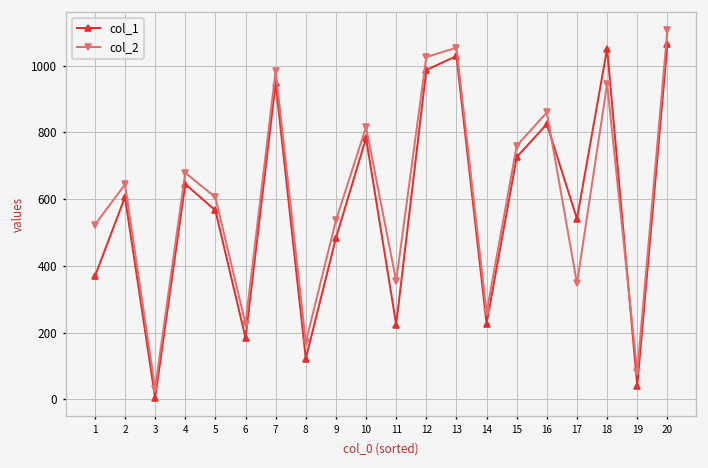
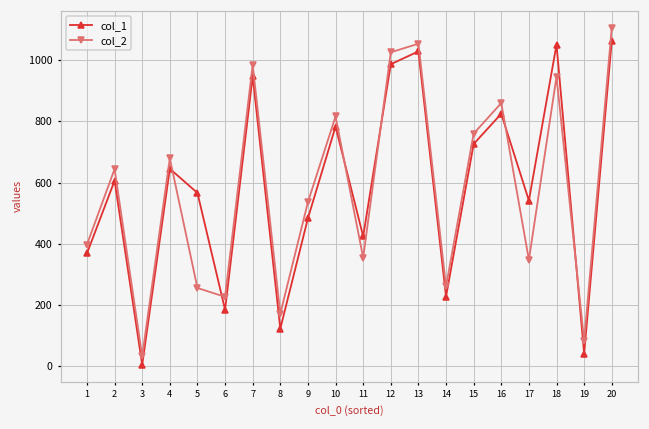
col_2, 1: 520 -> 400
col_2, 5: 610 -> 260
col_1, 11: 220 -> 420
